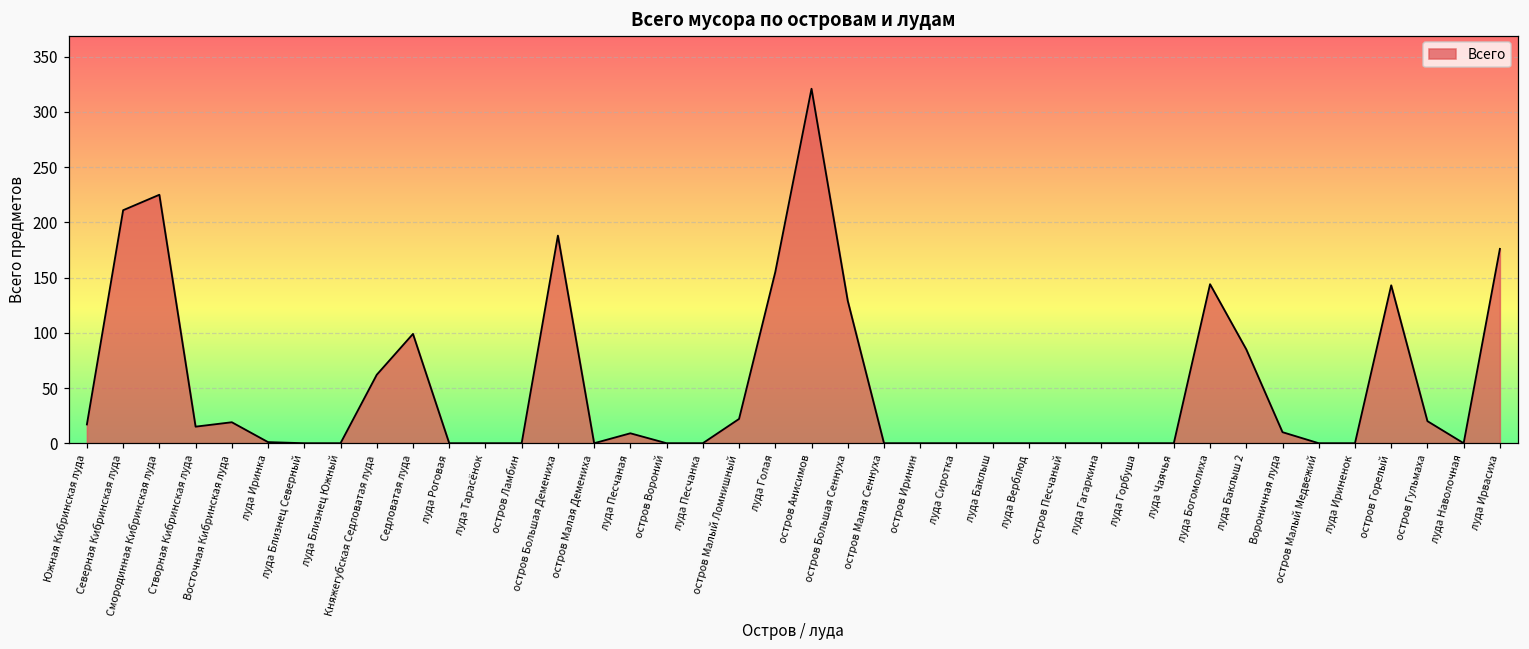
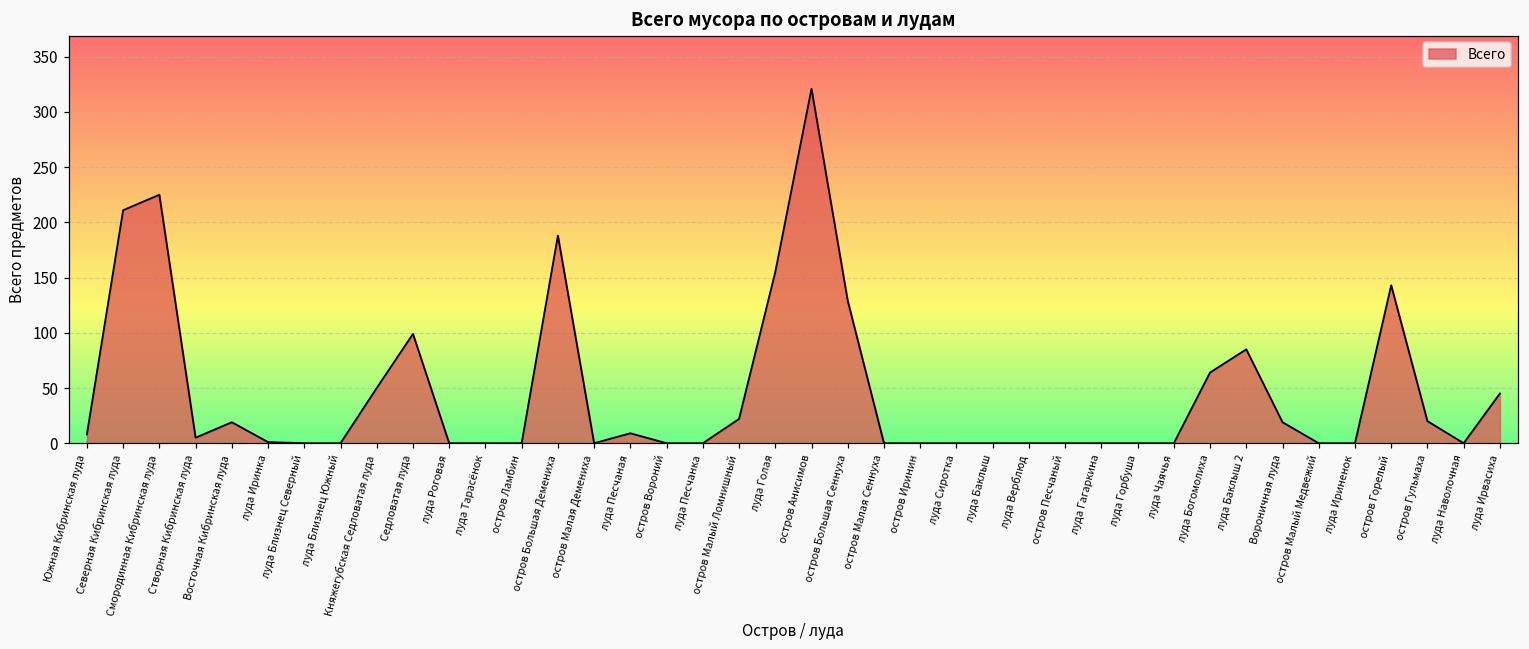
Южная Кибринская луда: 17 -> 8
Створная Кибринская луда: 15 -> 5
Княжегубская Седловатая луда: 62 -> 50
луда Богомолиха: 144 -> 64
Вороничная луда: 10 -> 19
луда Ирвасиха: 176 -> 45
